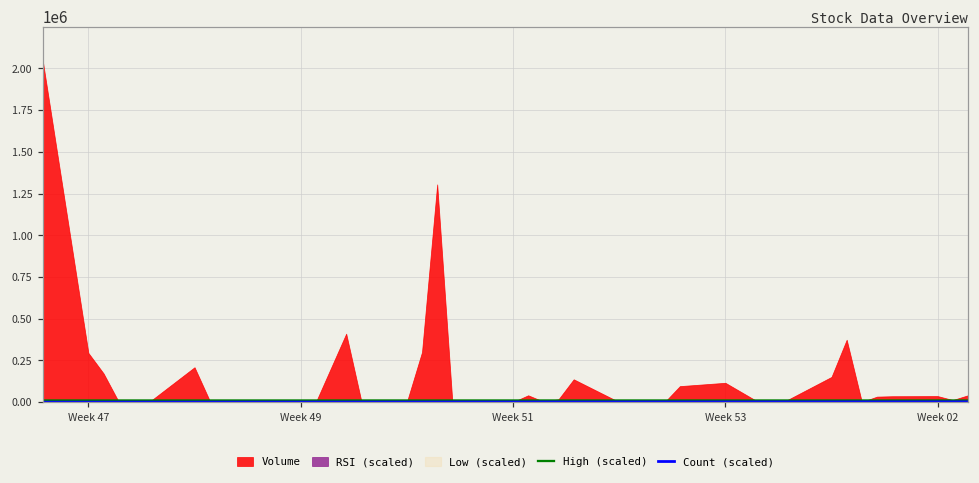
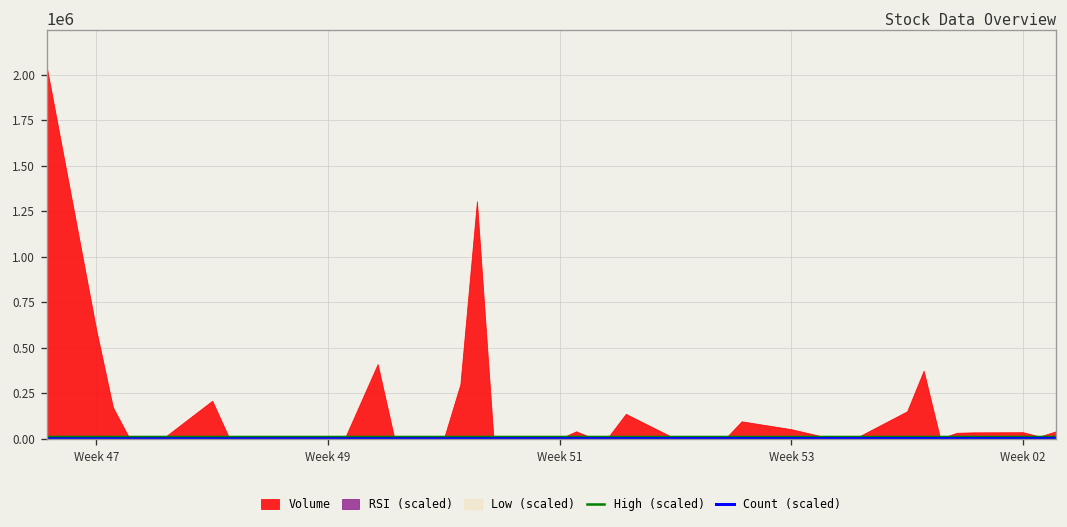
Volume, Week 47: 300000 -> 590000
Volume, Week 53: 120000 -> 50000
